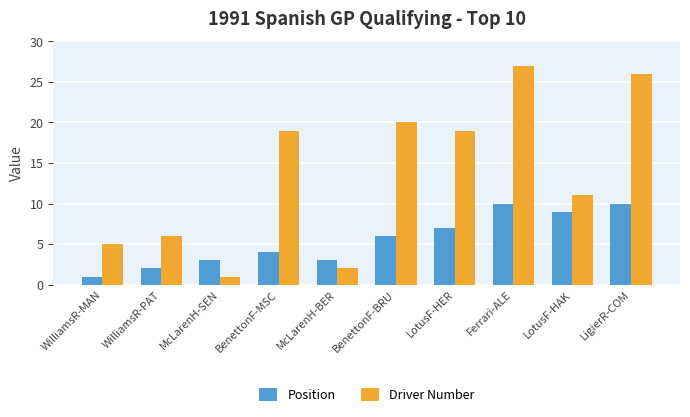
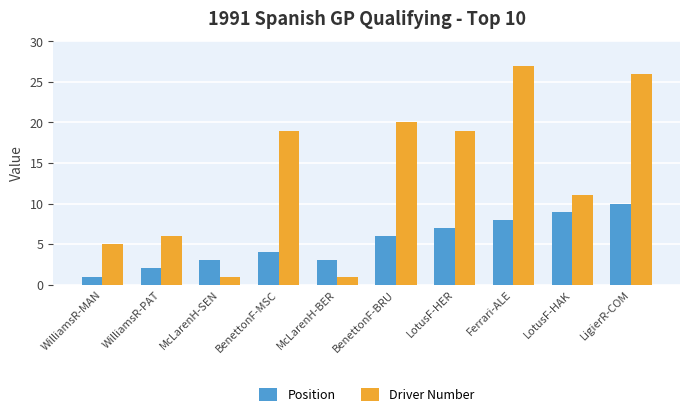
Driver Number, McLarenH-BER: 2 -> 1
Position, Ferrari-ALE: 10 -> 8
